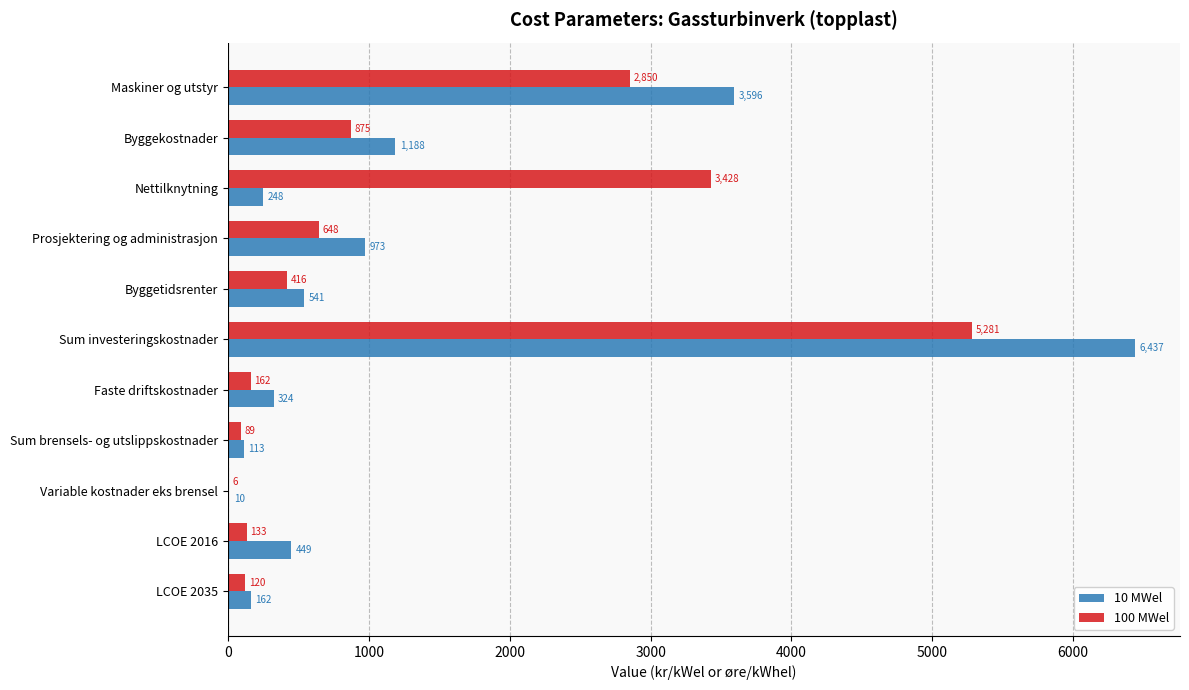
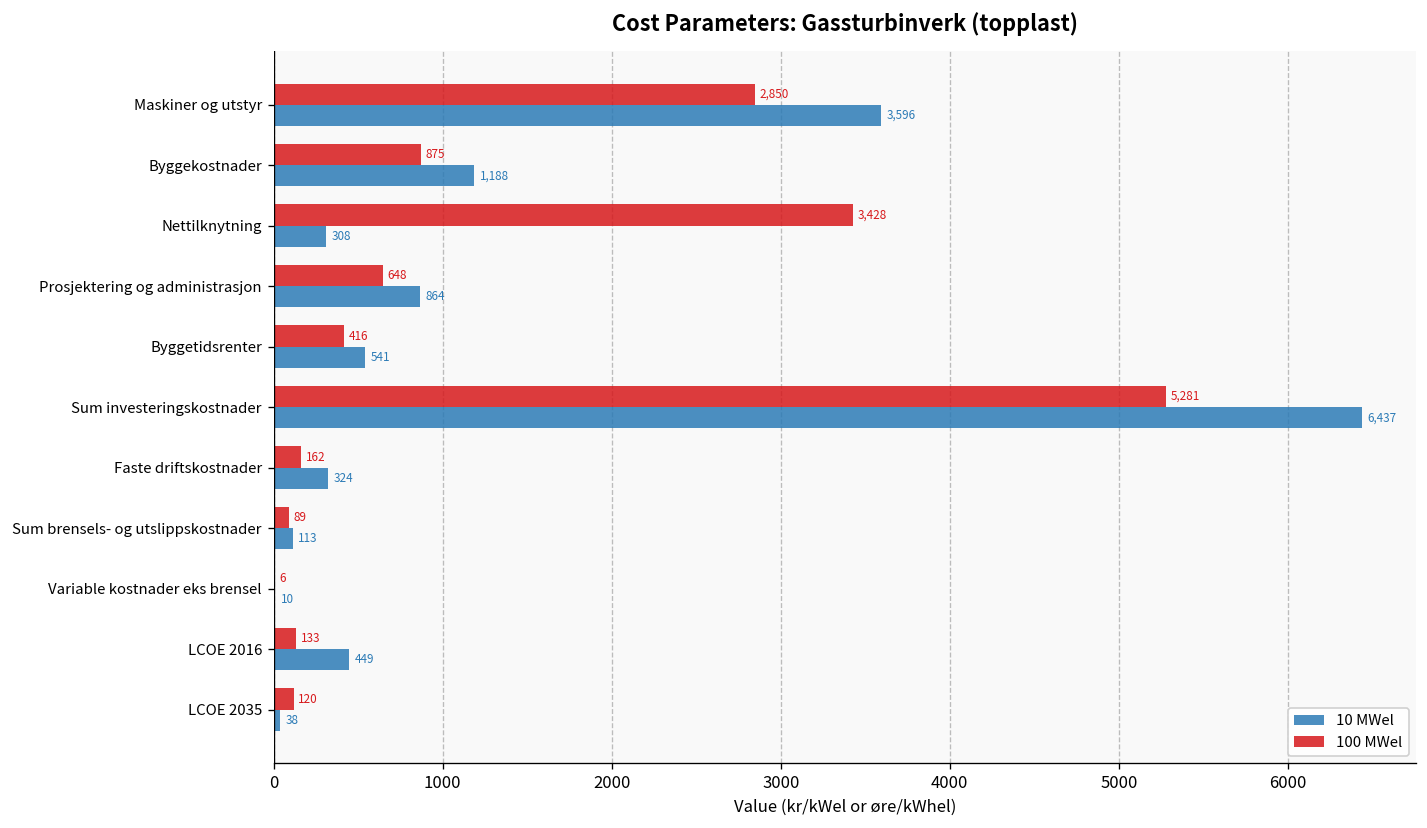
10 MWel, Nettilknytning: 248 -> 308
10 MWel, Prosjektering og administrasjon: 973 -> 864
10 MWel, LCOE 2035: 162 -> 38
